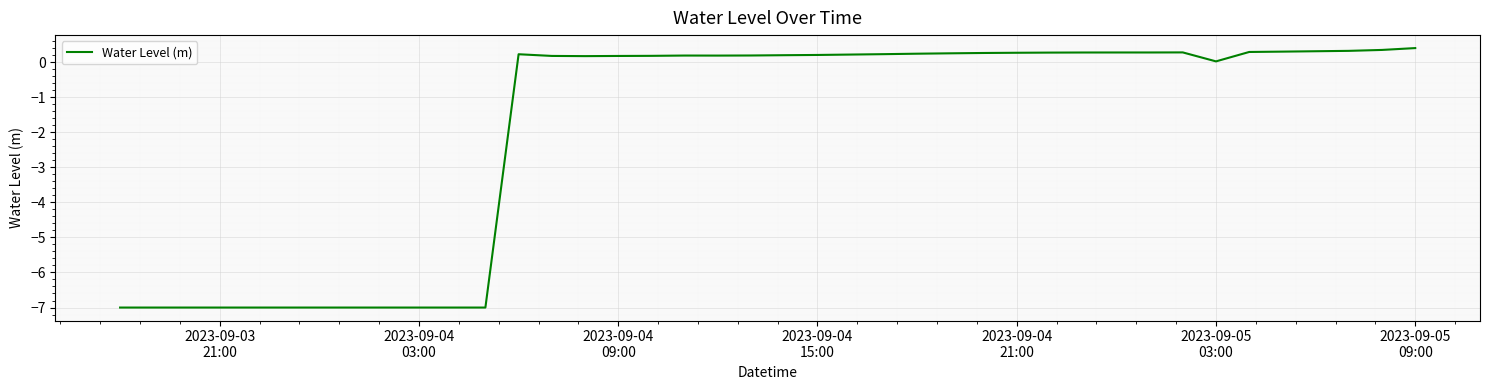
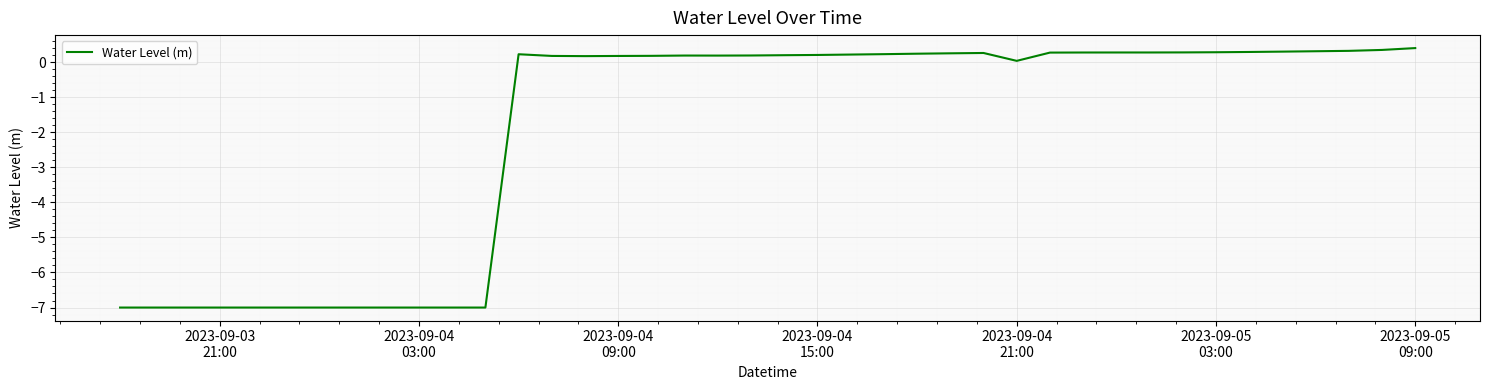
2023-09-04 21:00: 0.3 -> 0.0
2023-09-05 03:00: 0.0 -> 0.3
